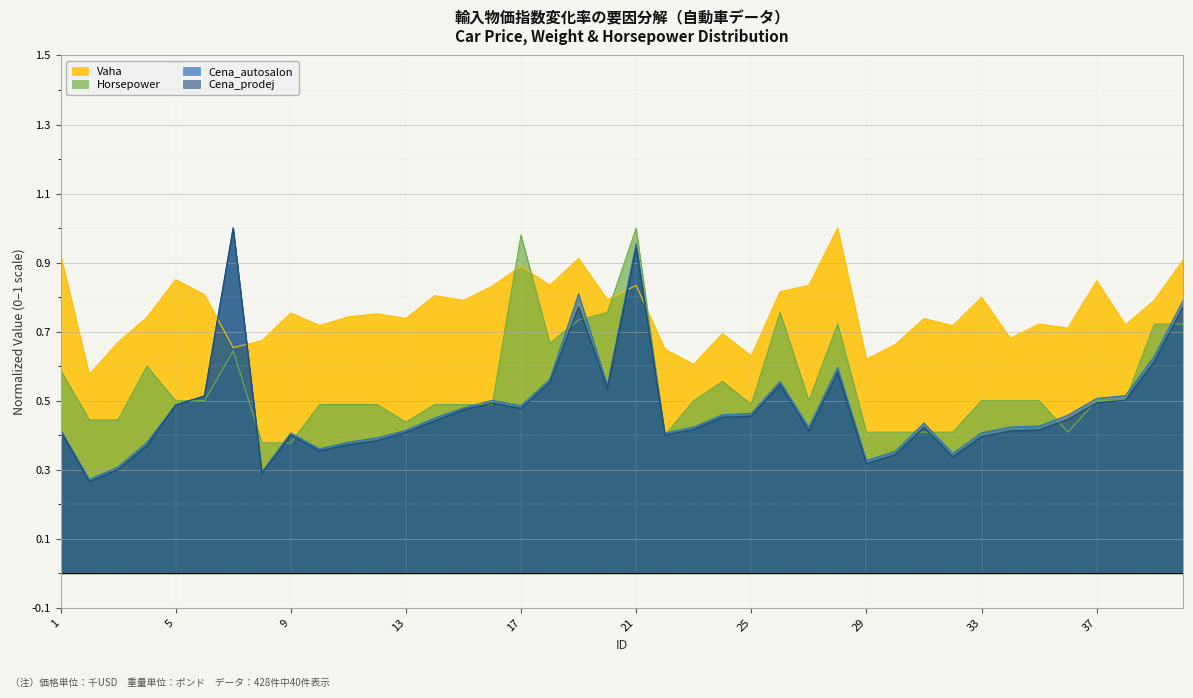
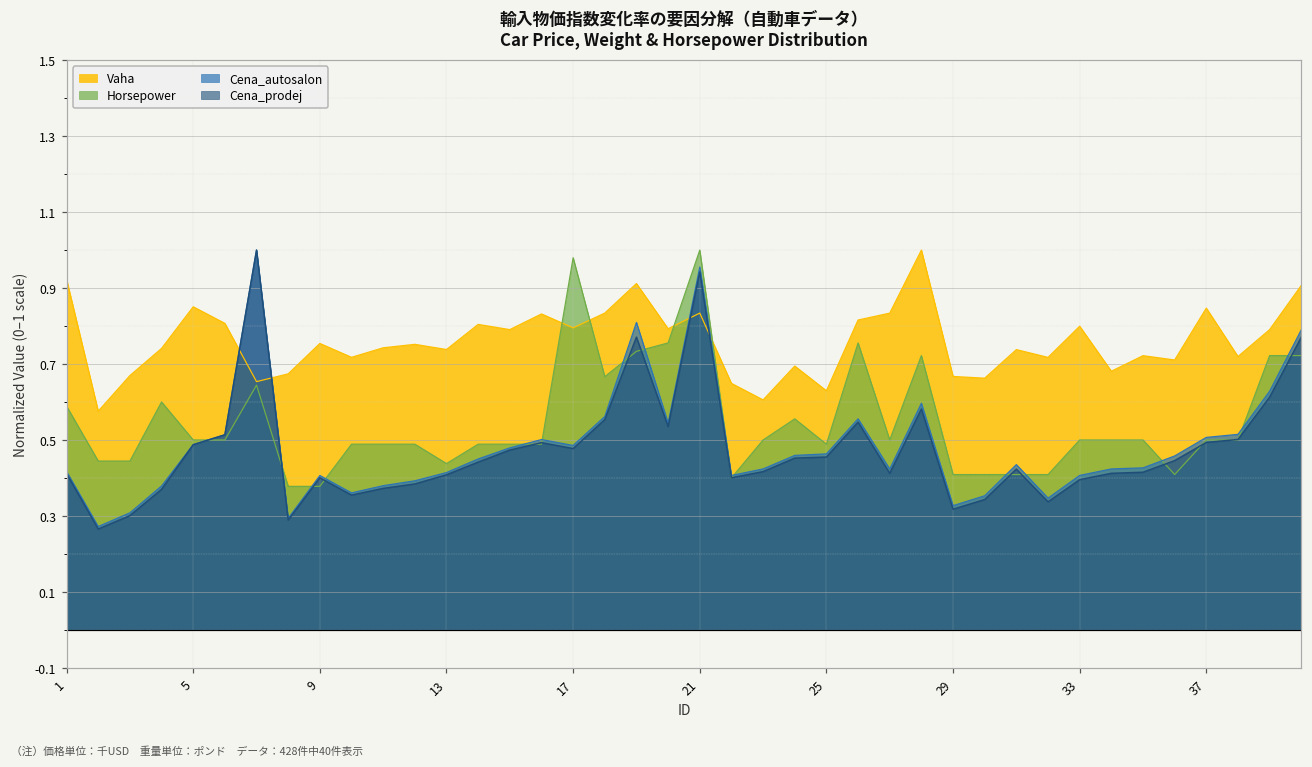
Vaha, 17: 0.89 -> 0.80
Vaha, 29: 0.62 -> 0.67
